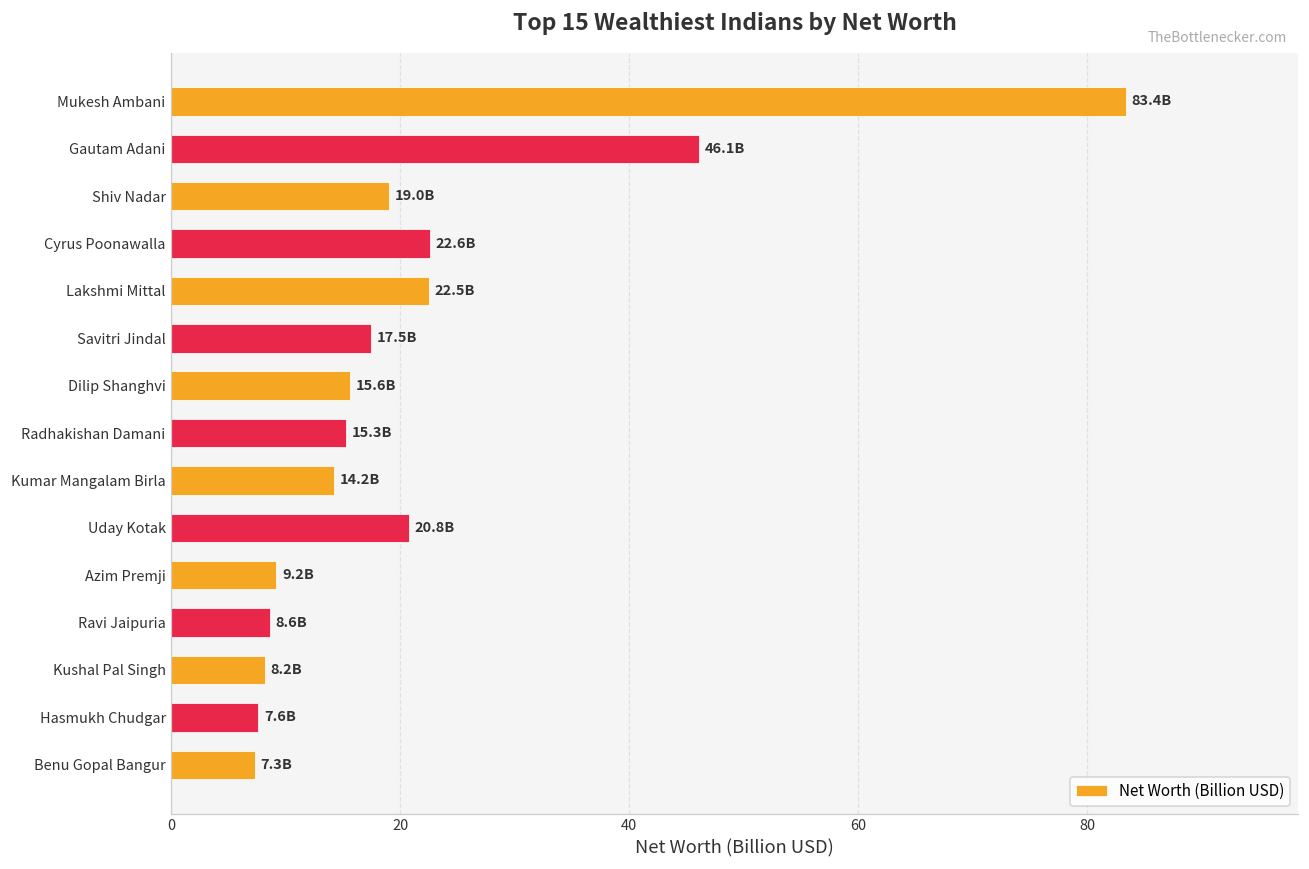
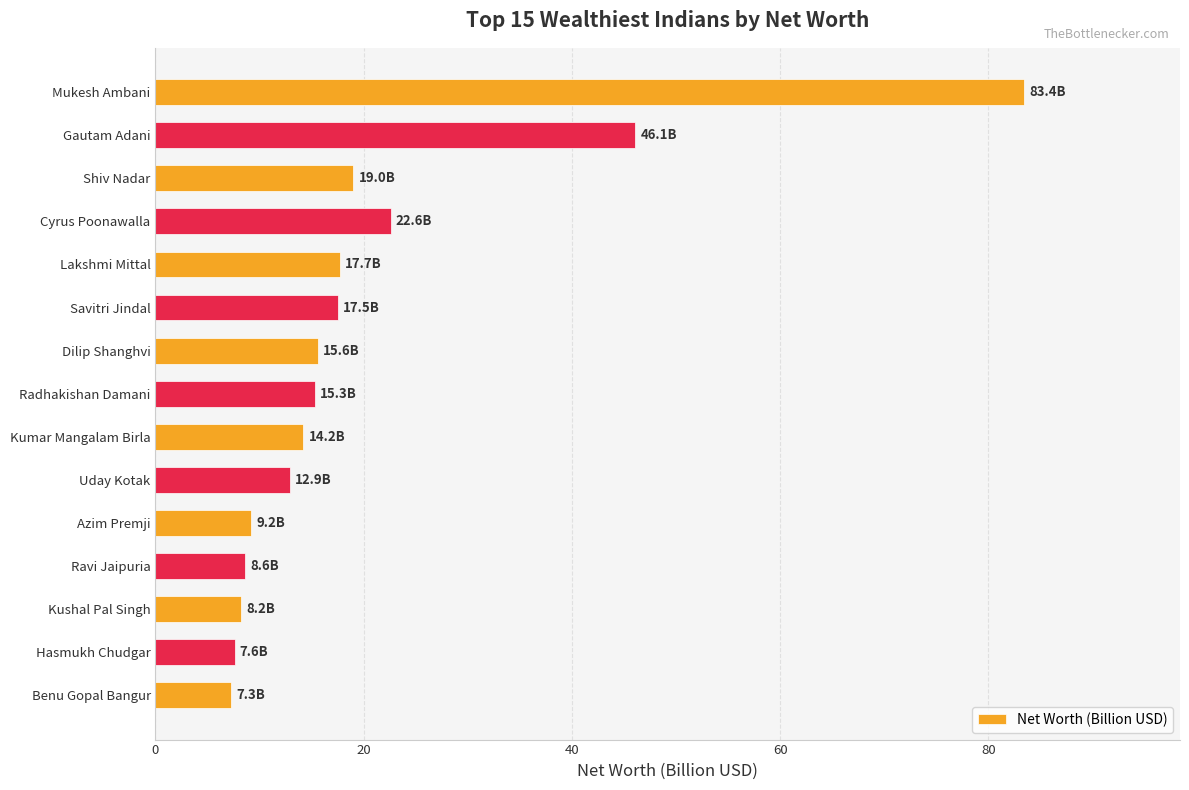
Lakshmi Mittal: 22.5B -> 17.7B
Uday Kotak: 20.8B -> 12.9B
